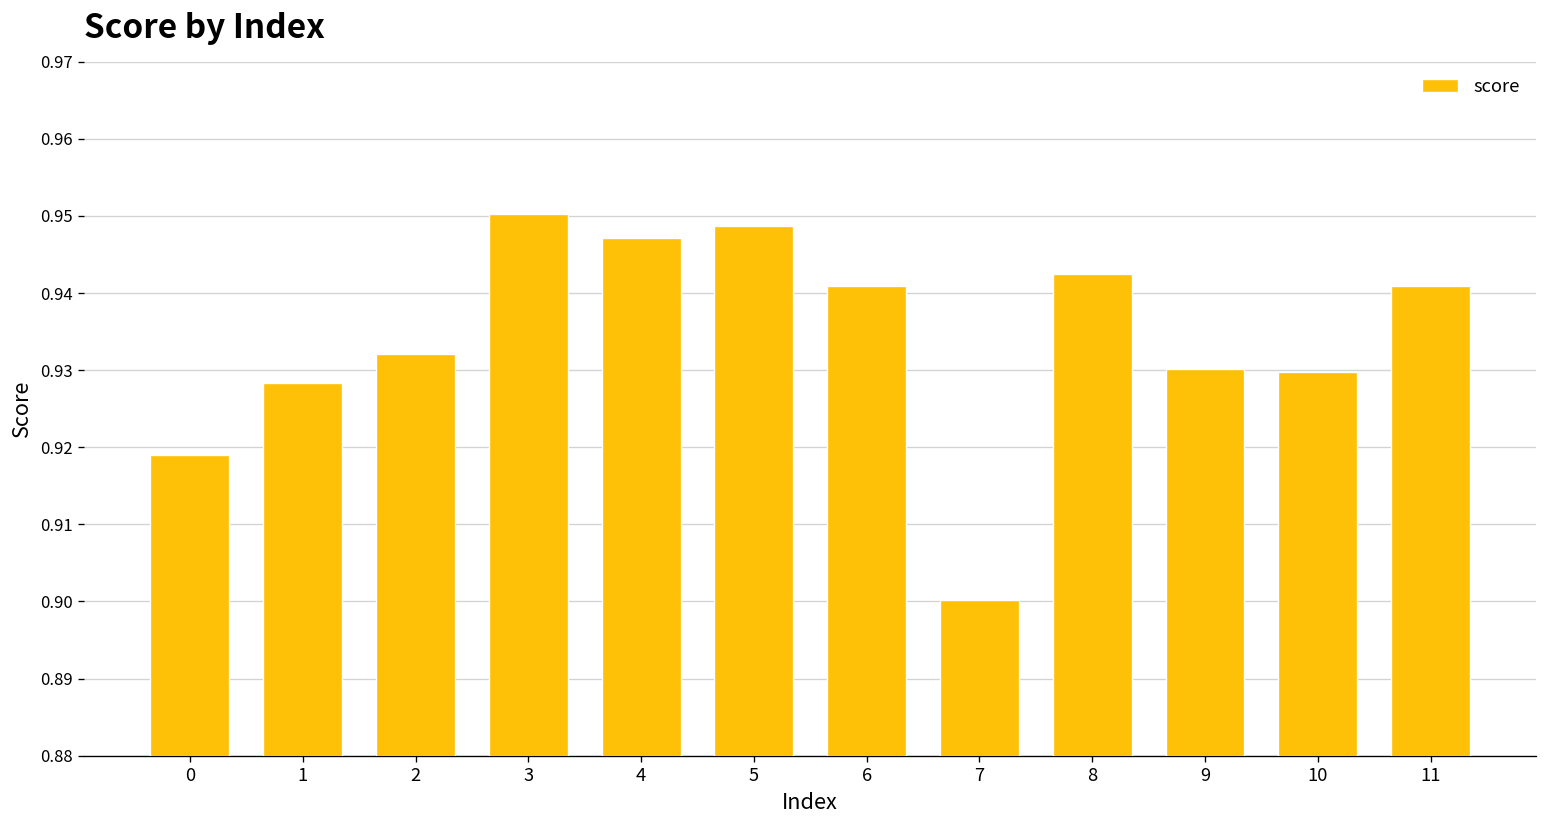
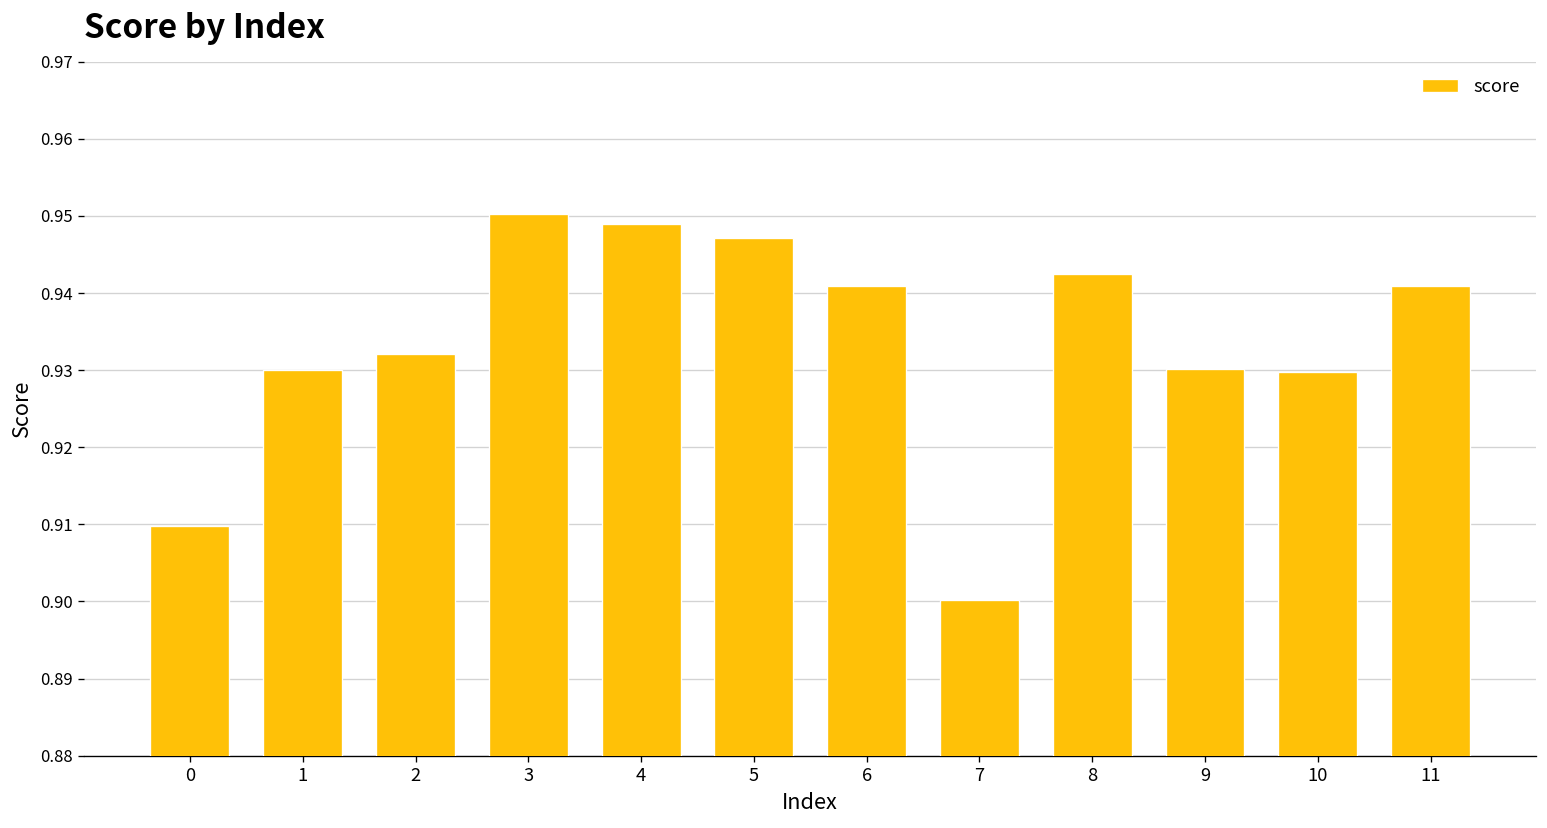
0: 0.919 -> 0.910
1: 0.928 -> 0.930
4: 0.947 -> 0.949
5: 0.949 -> 0.947
